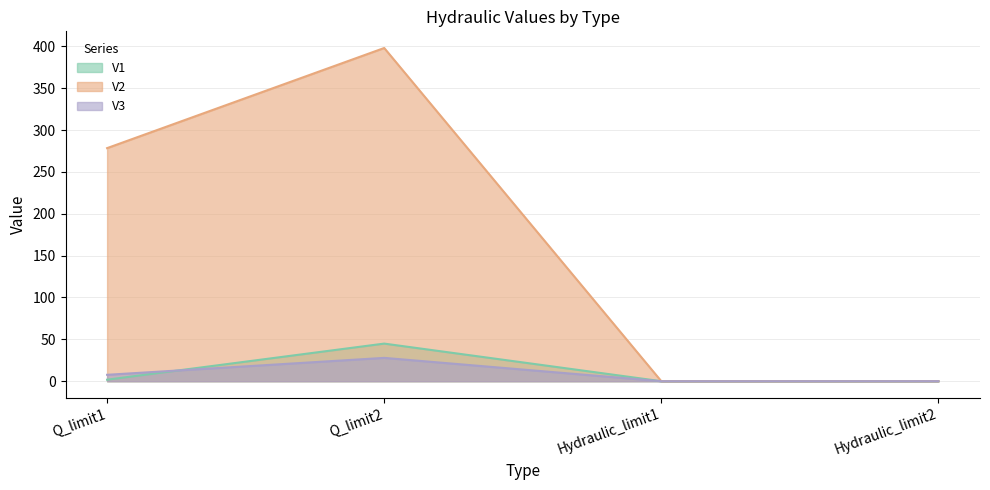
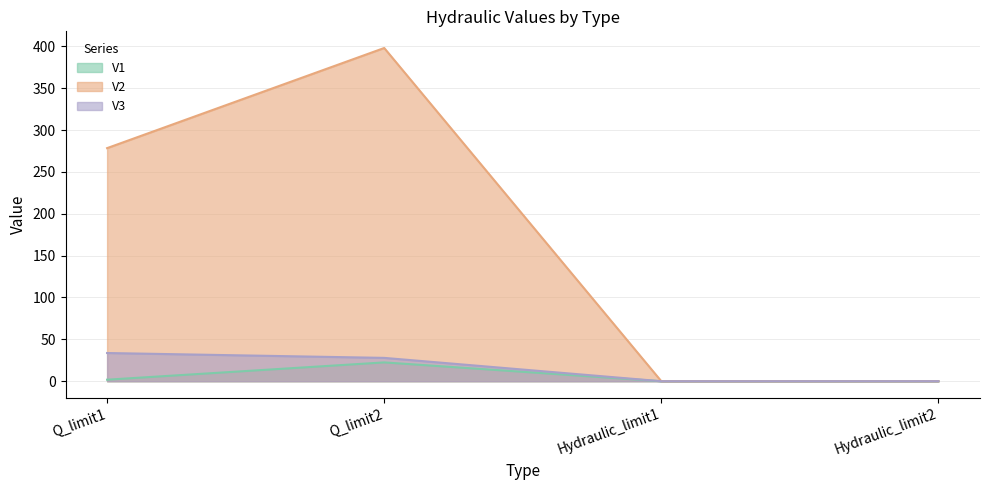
V3, Q_limit1: 10 -> 30
V1, Q_limit2: 40 -> 20
